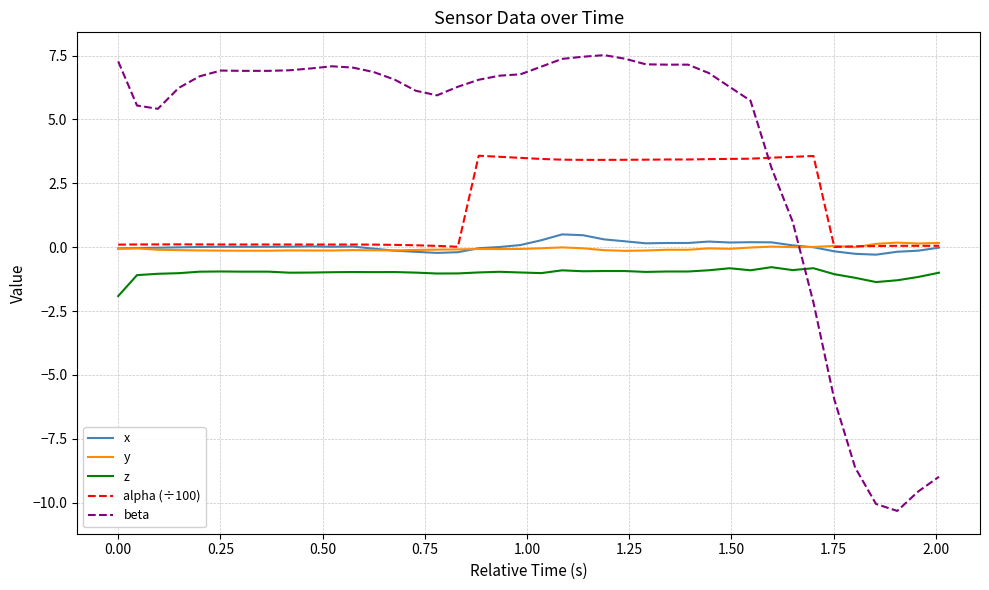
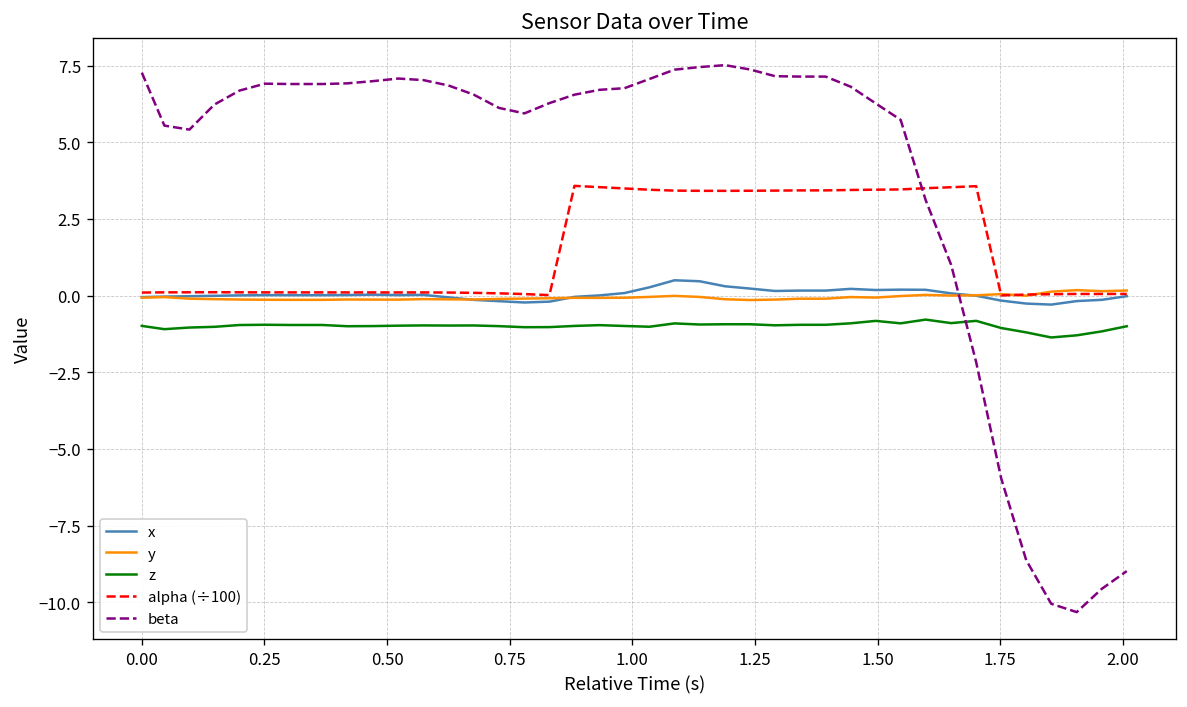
z, 0.00: -1.9 -> -1.0
